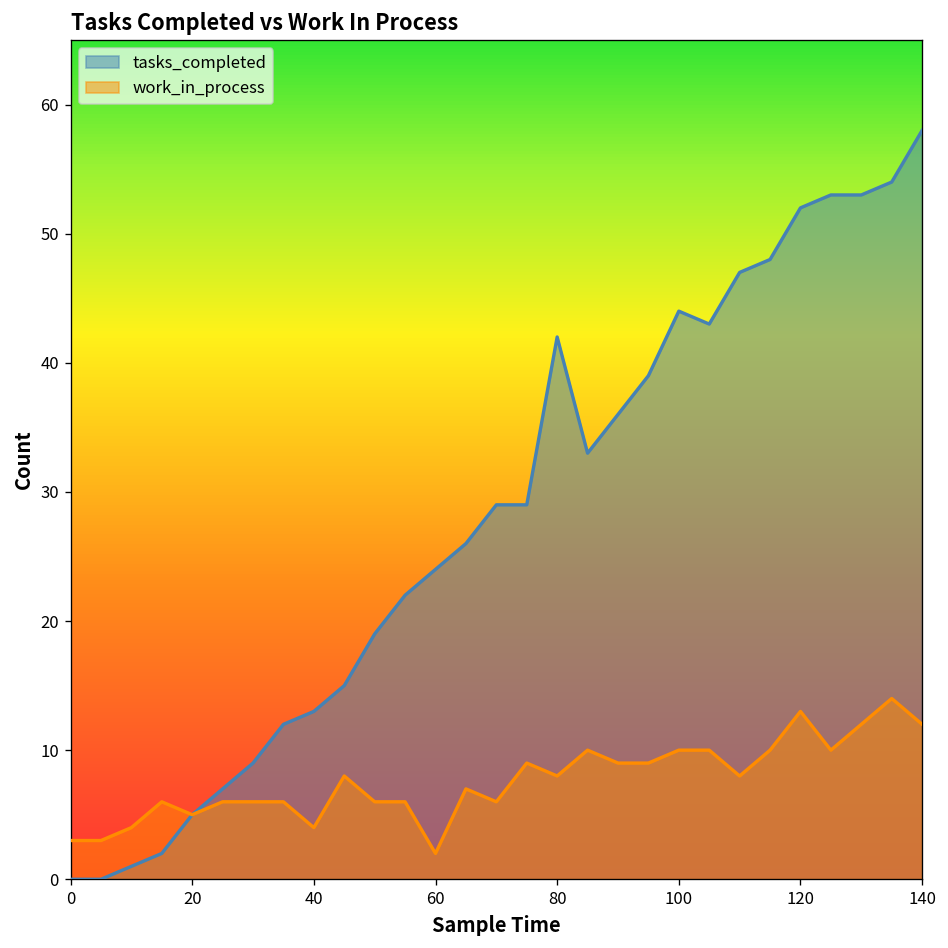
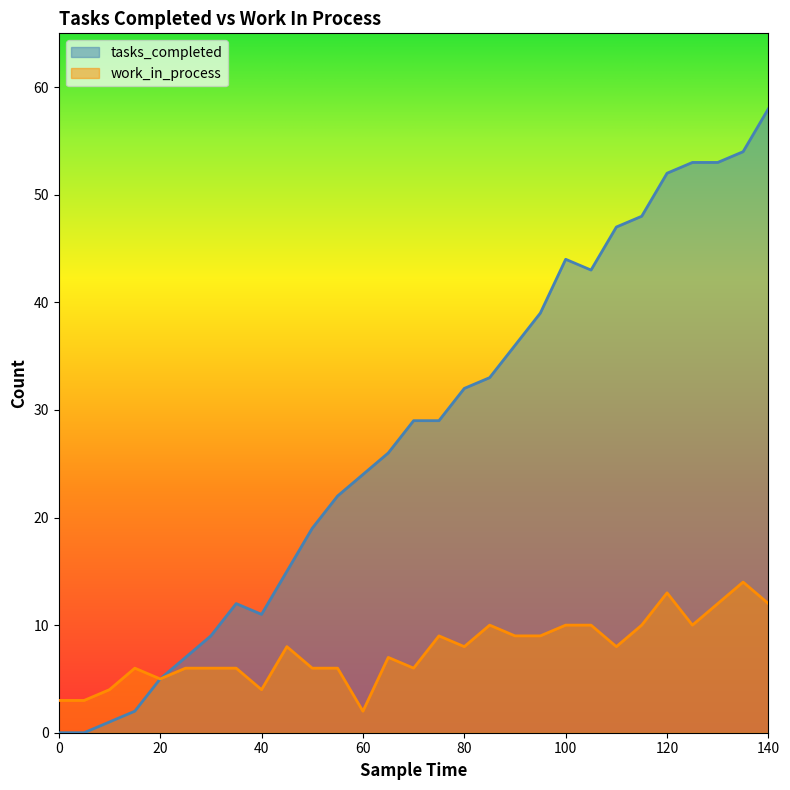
tasks_completed, 40: 13 -> 11
tasks_completed, 80: 42 -> 32
